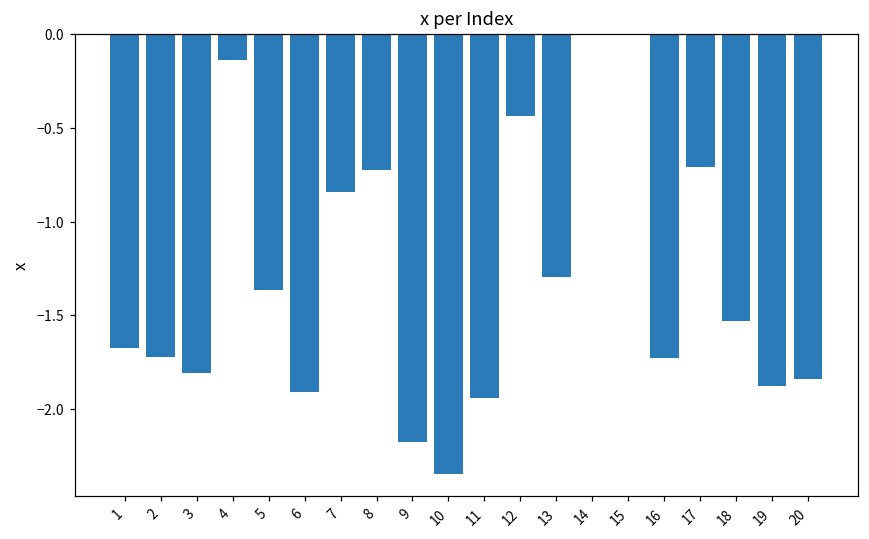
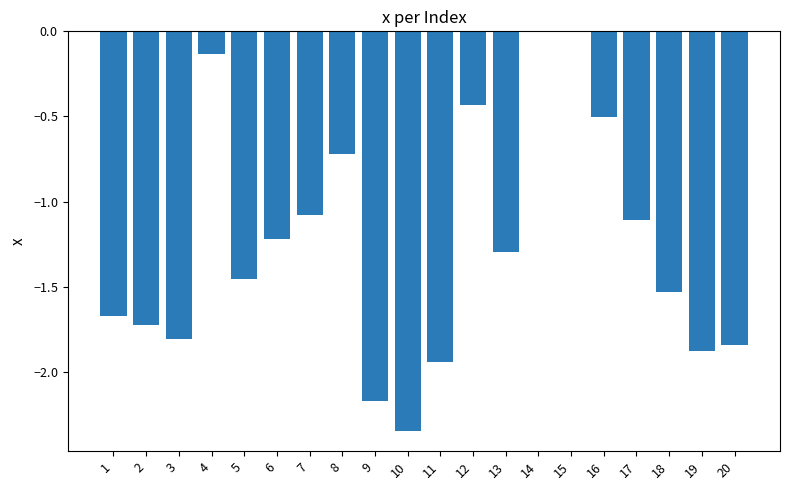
5: -1.36 -> -1.45
6: -1.91 -> -1.22
7: -0.84 -> -1.08
16: -1.73 -> -0.50
17: -0.71 -> -1.11
